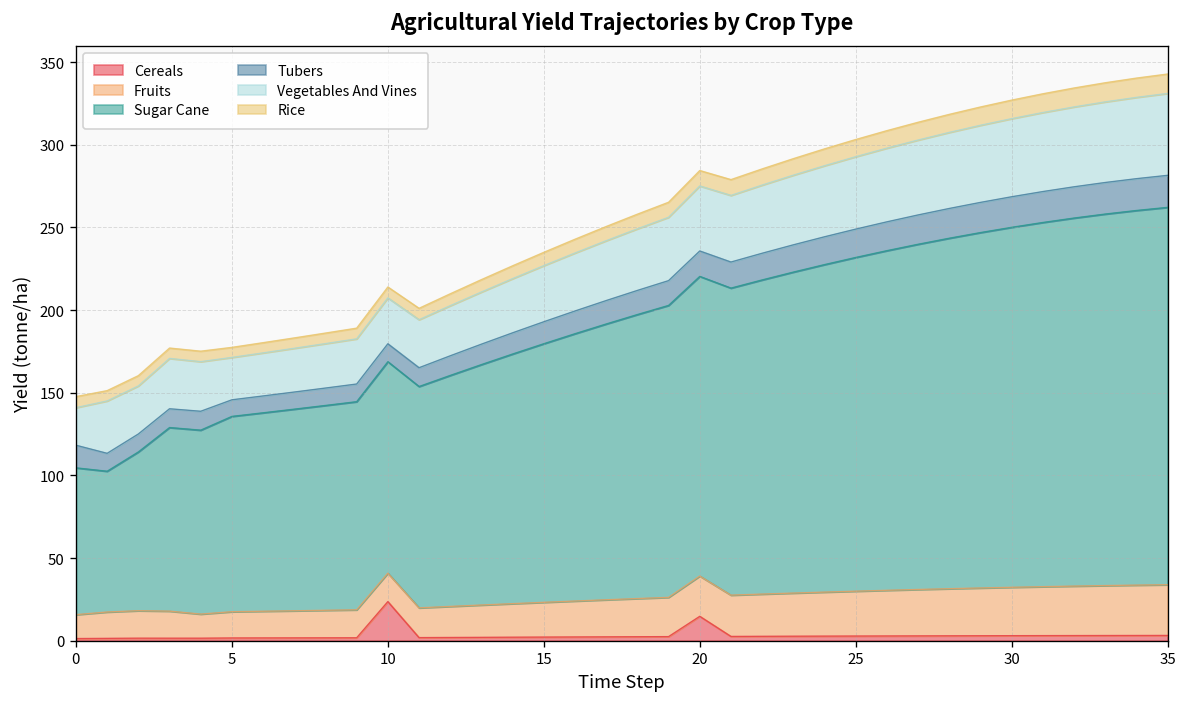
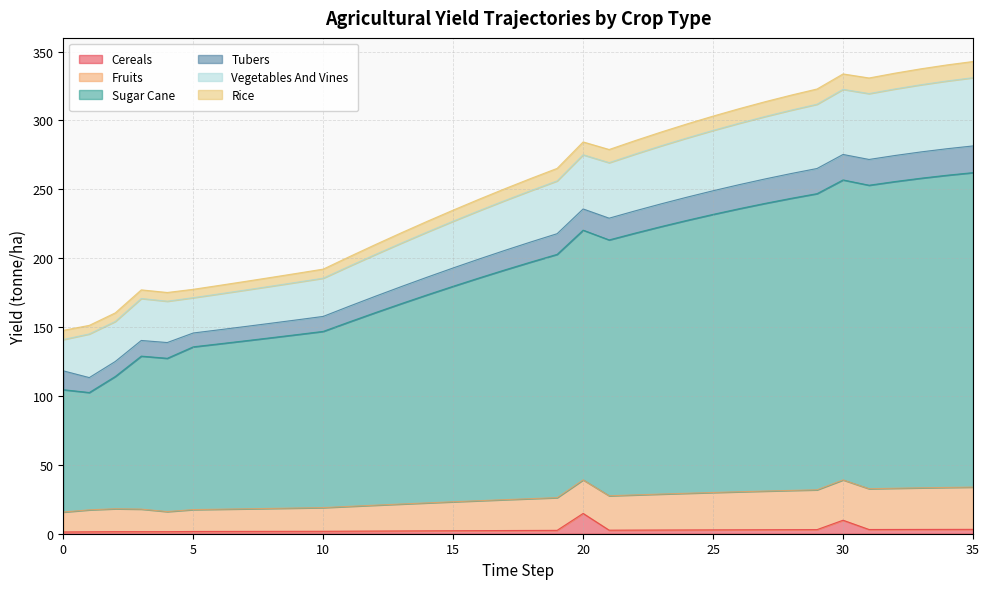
Cereals, 10: 24 -> 2
Cereals, 30: 3 -> 10
